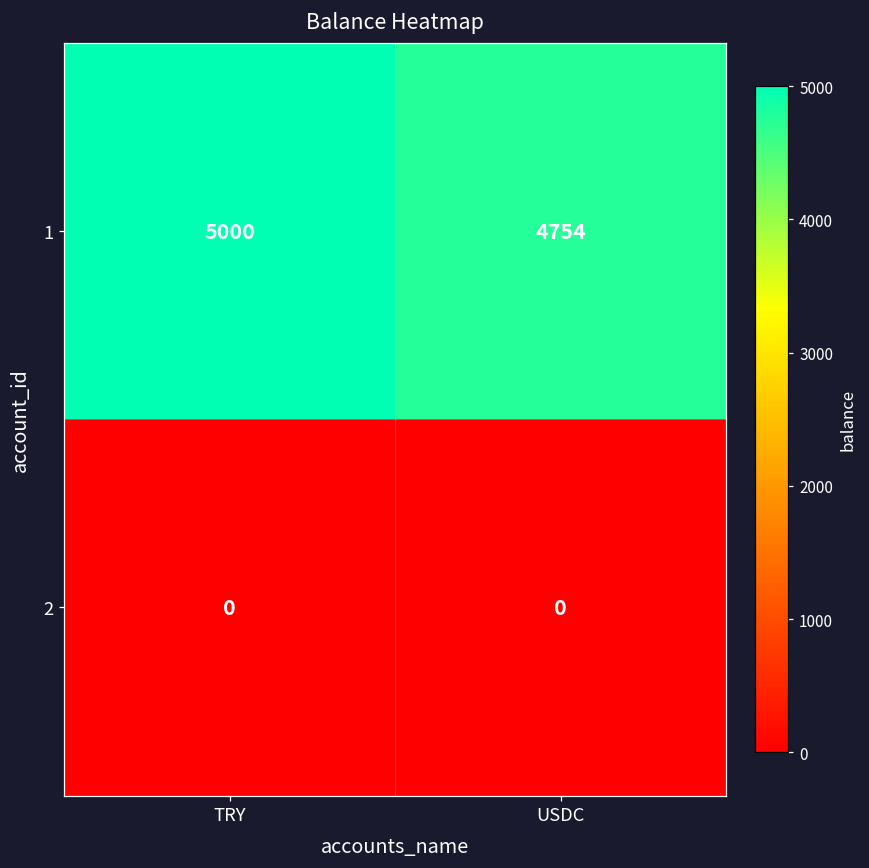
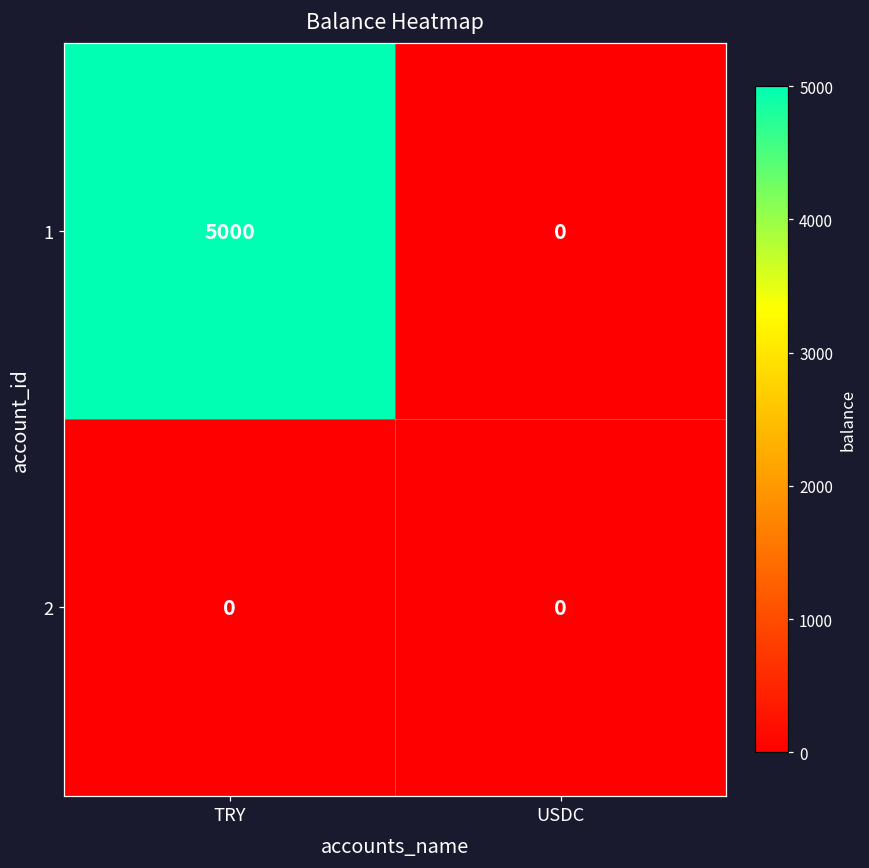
1, USDC: 4754 -> 0
